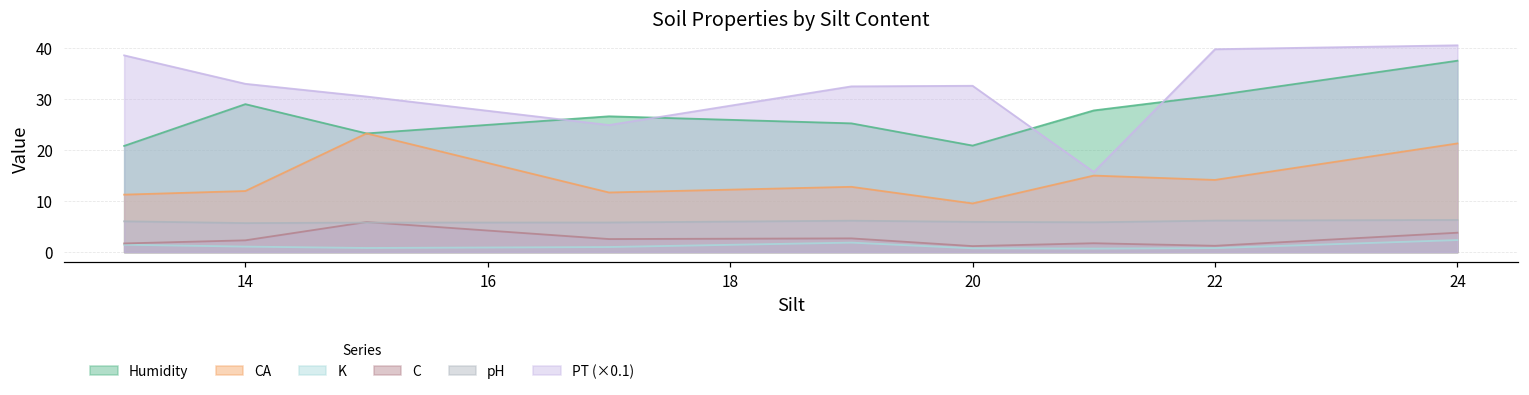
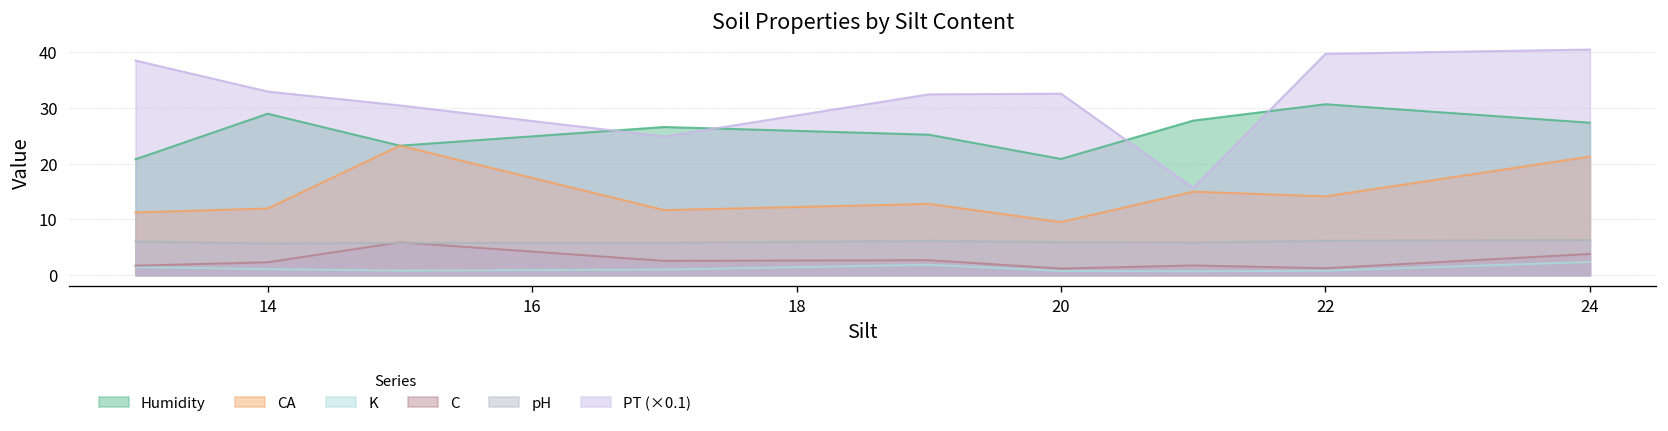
Humidity, 24: 37 -> 27
